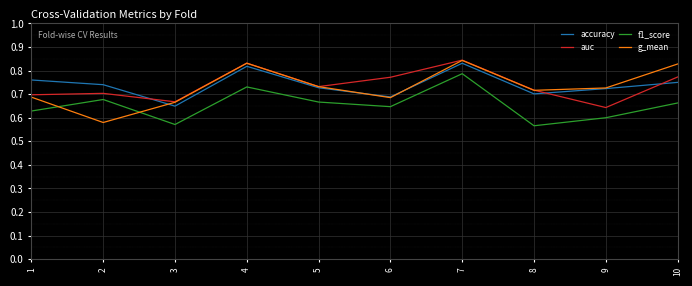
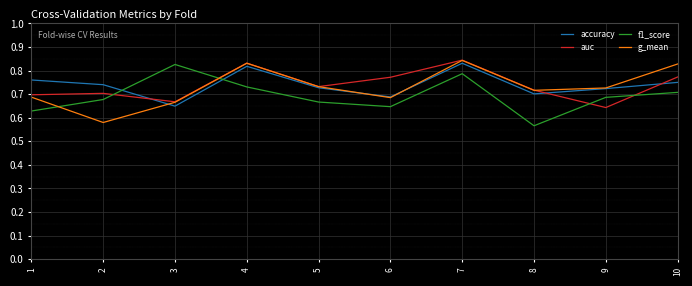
f1_score, 3: 0.57 -> 0.83
f1_score, 9: 0.60 -> 0.69
f1_score, 10: 0.66 -> 0.71
